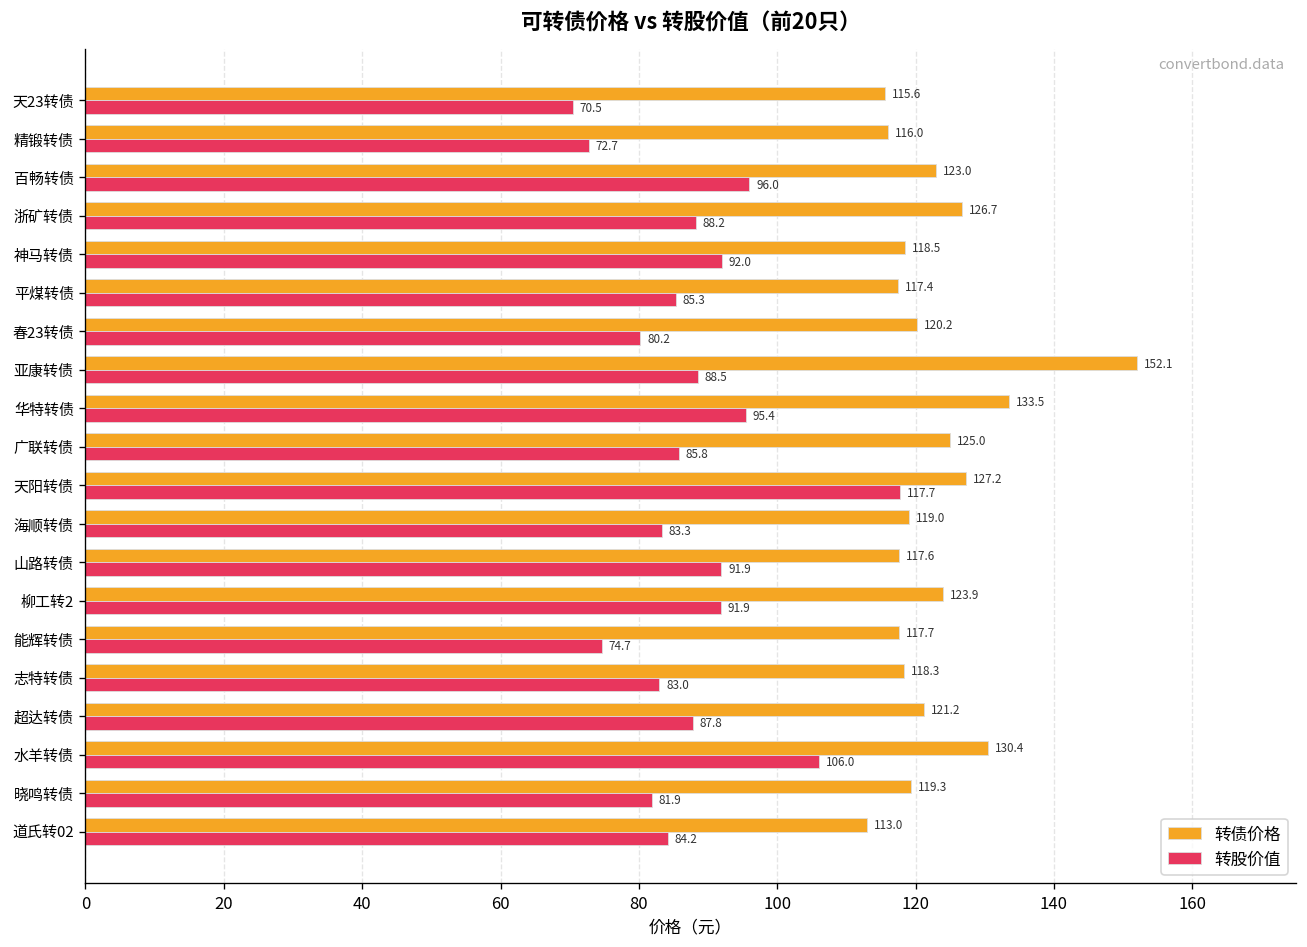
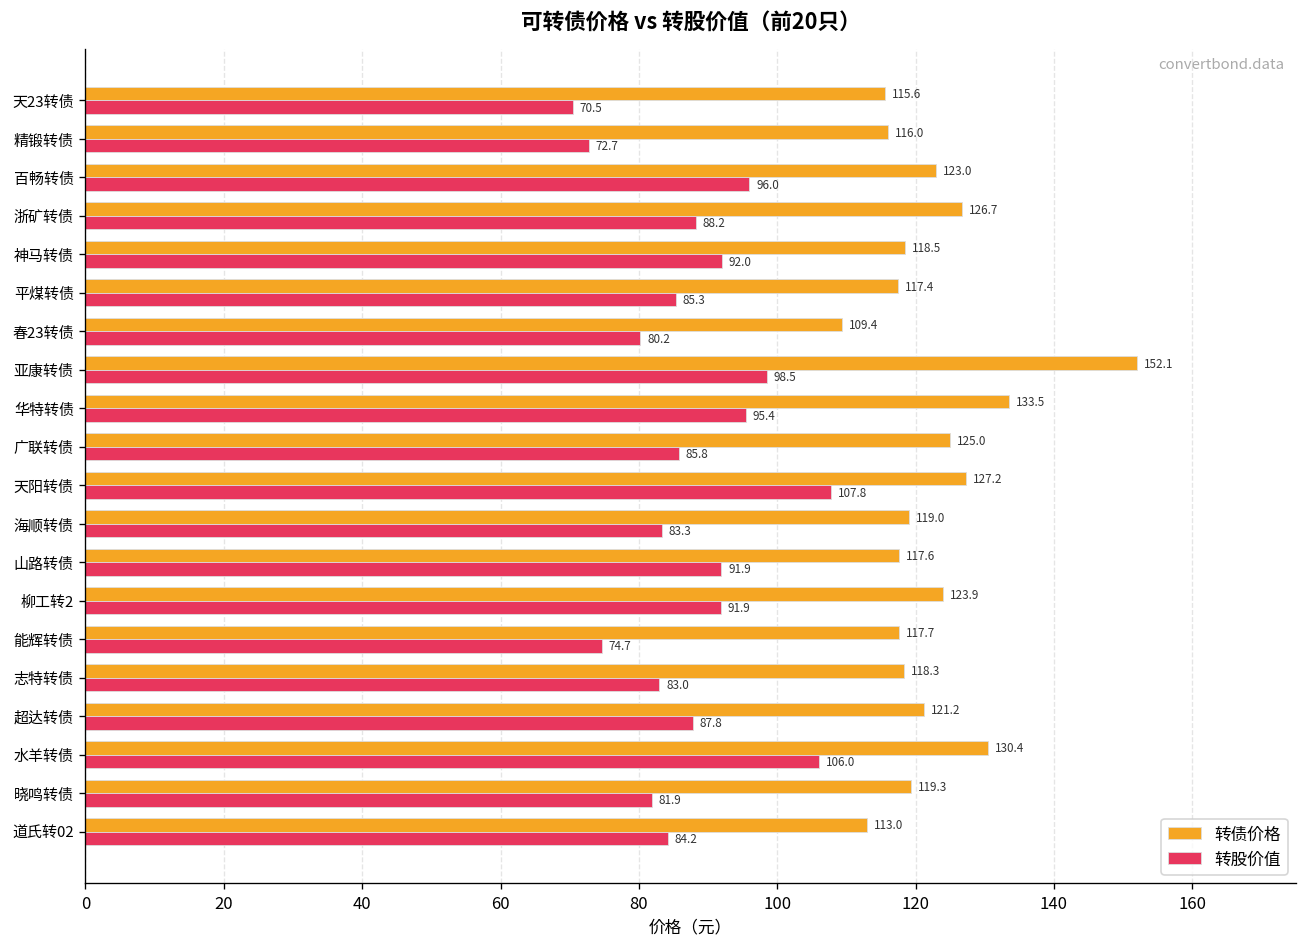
转债价格, 春23转债: 120.2 -> 109.4
转股价值, 亚康转债: 88.5 -> 98.5
转股价值, 天阳转债: 117.7 -> 107.8
